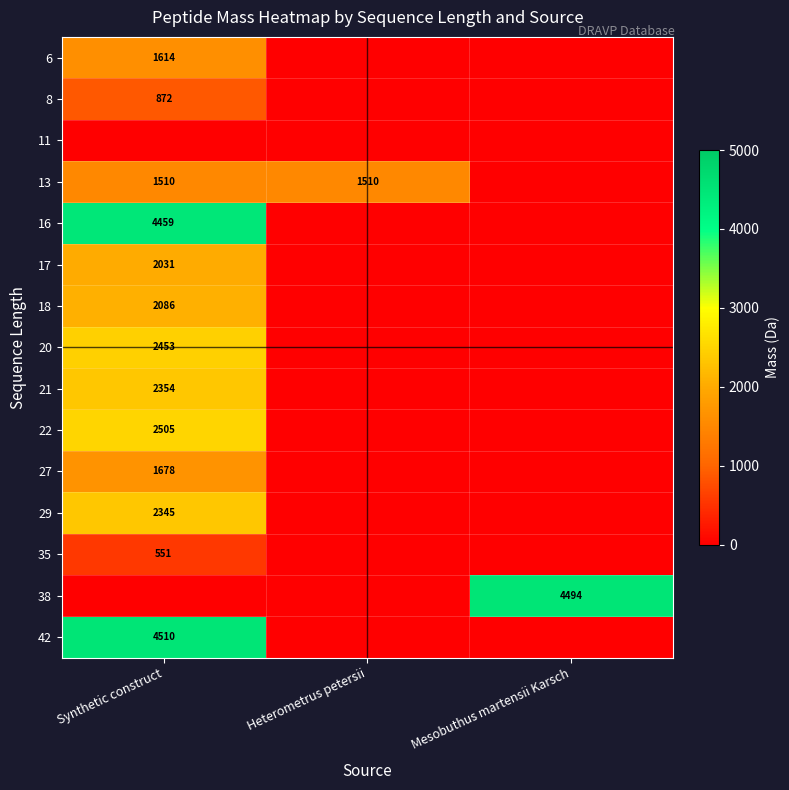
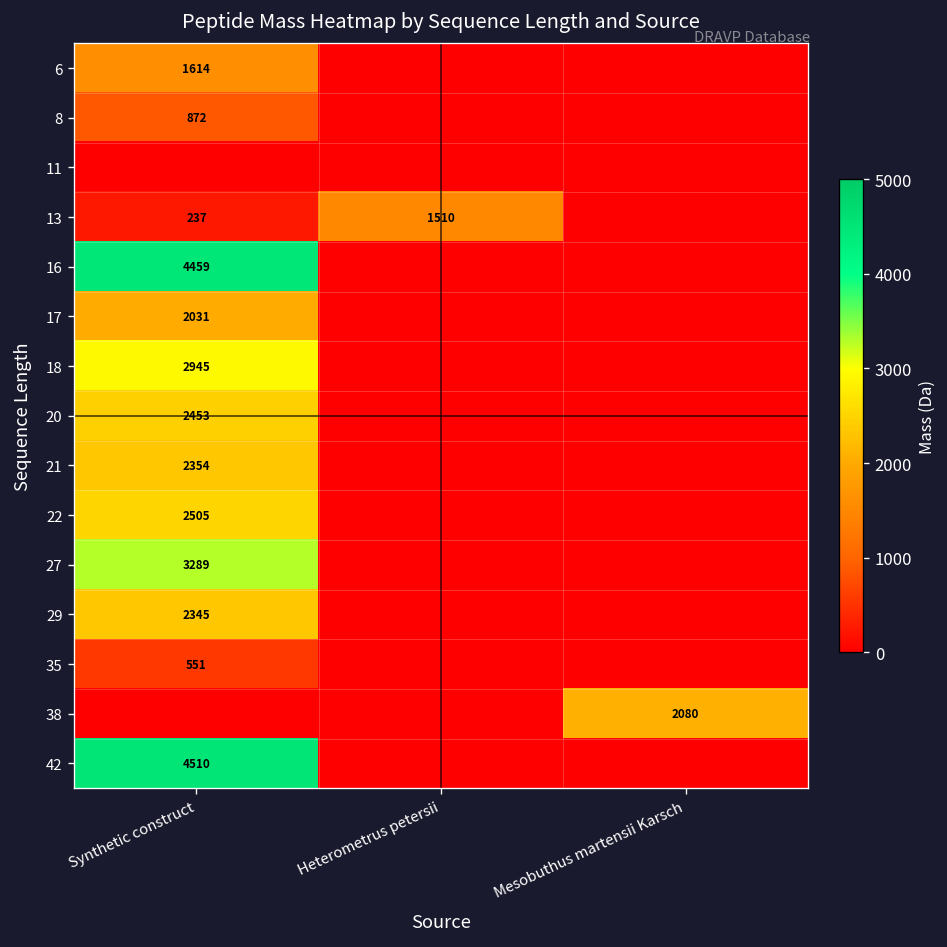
13, Synthetic construct: 1510 -> 237
18, Synthetic construct: 2086 -> 2945
27, Synthetic construct: 1678 -> 3289
38, Mesobuthus martensii Karsch: 4494 -> 2080
